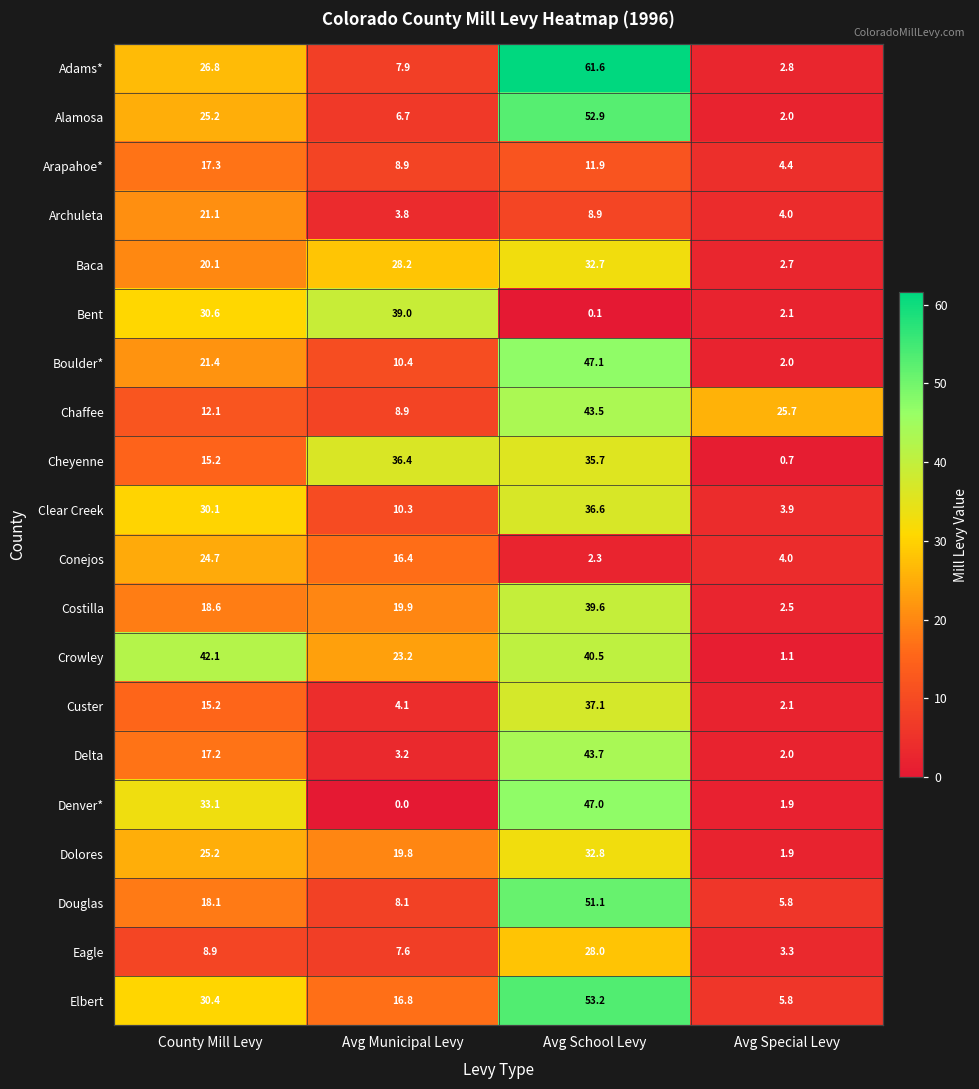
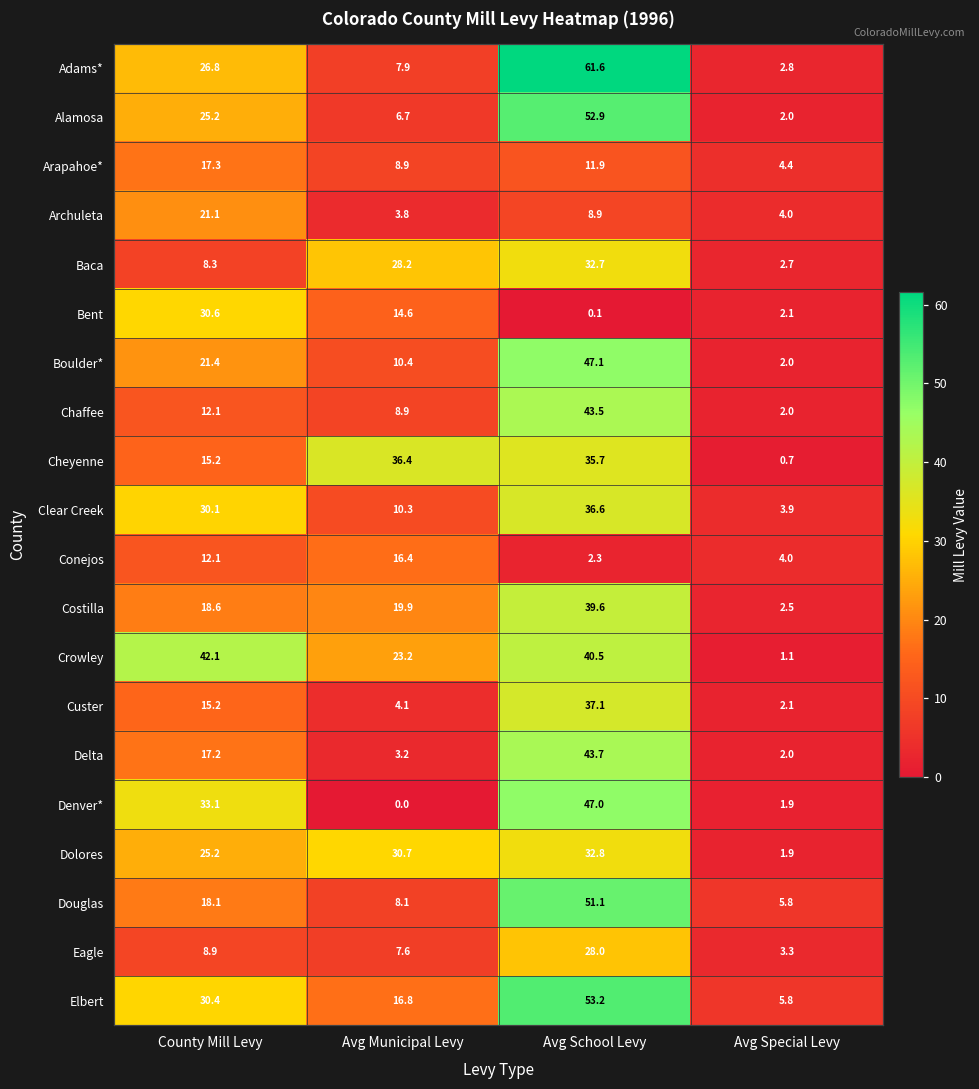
Baca, County Mill Levy: 20.1 -> 8.3
Bent, Avg Municipal Levy: 39.0 -> 14.6
Chaffee, Avg Special Levy: 25.7 -> 2.0
Conejos, County Mill Levy: 24.7 -> 12.1
Dolores, Avg Municipal Levy: 19.8 -> 30.7
